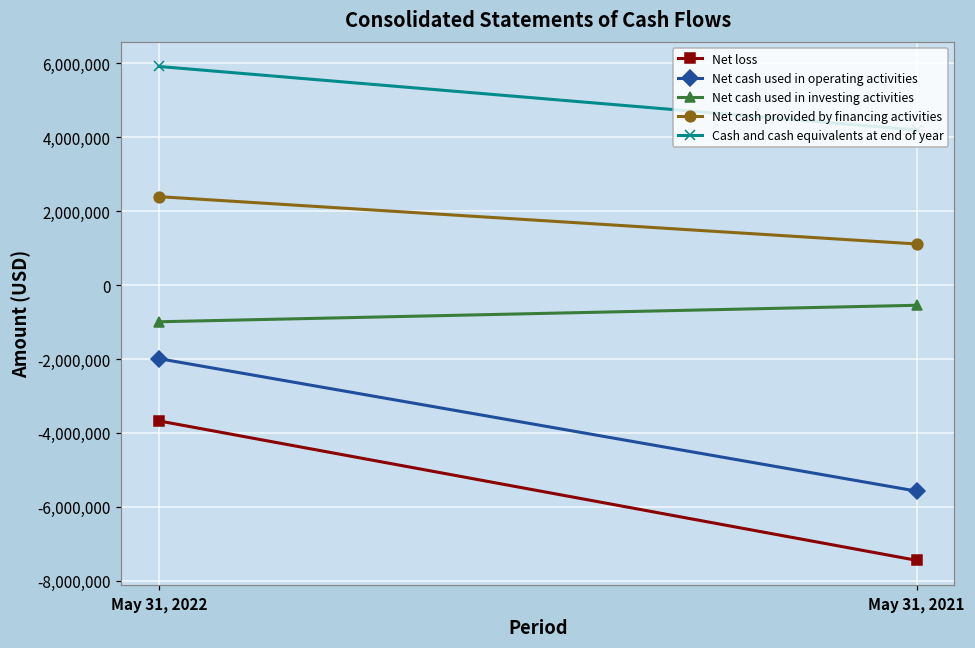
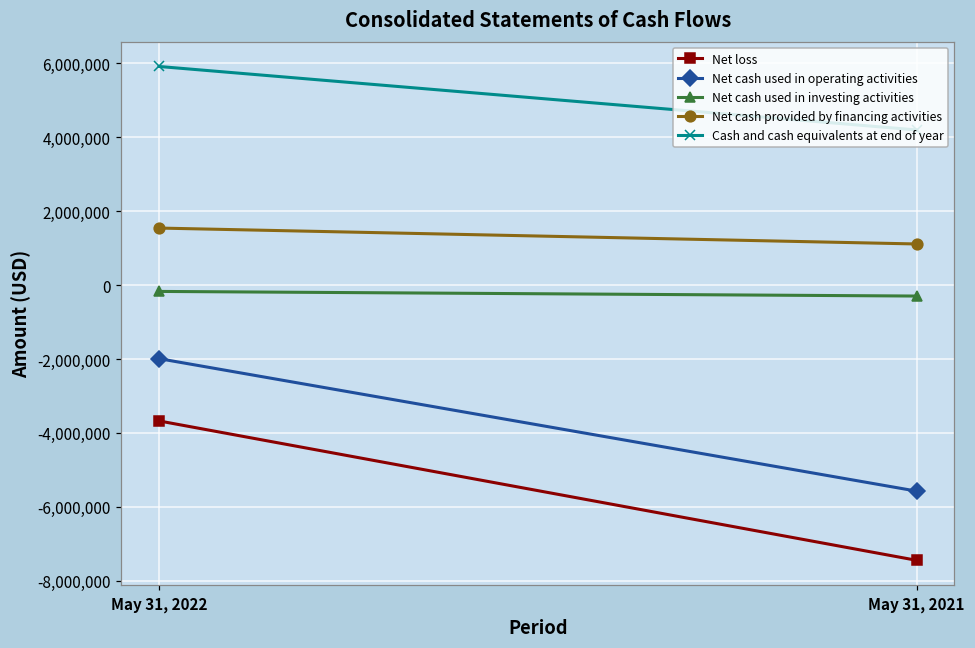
Net cash used in investing activities, May 31, 2022: -1,000,000 -> -200,000
Net cash provided by financing activities, May 31, 2022: 2,400,000 -> 1,500,000
Net cash used in investing activities, May 31, 2021: -500,000 -> -300,000
